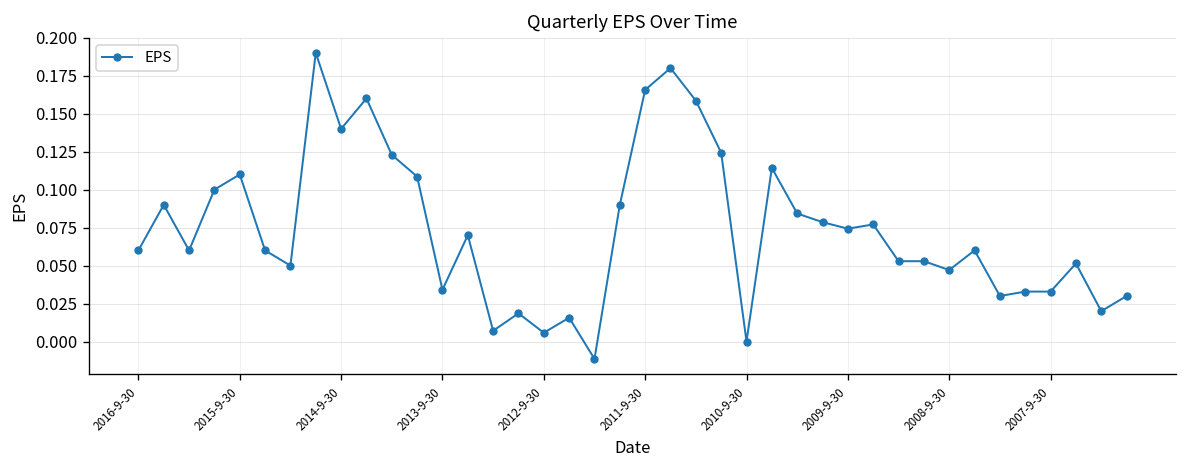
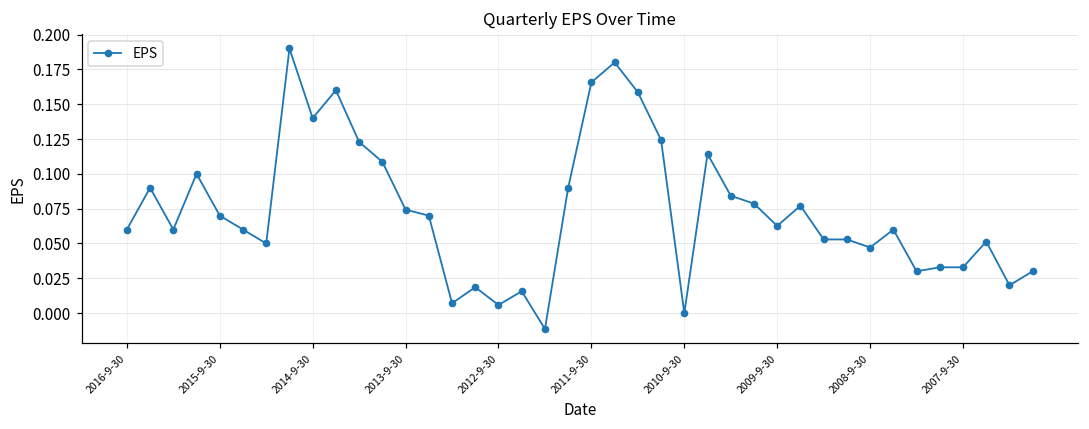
2015-9-30: 0.11 -> 0.07
2013-9-30: 0.034 -> 0.074
2009-9-30: 0.074 -> 0.063
